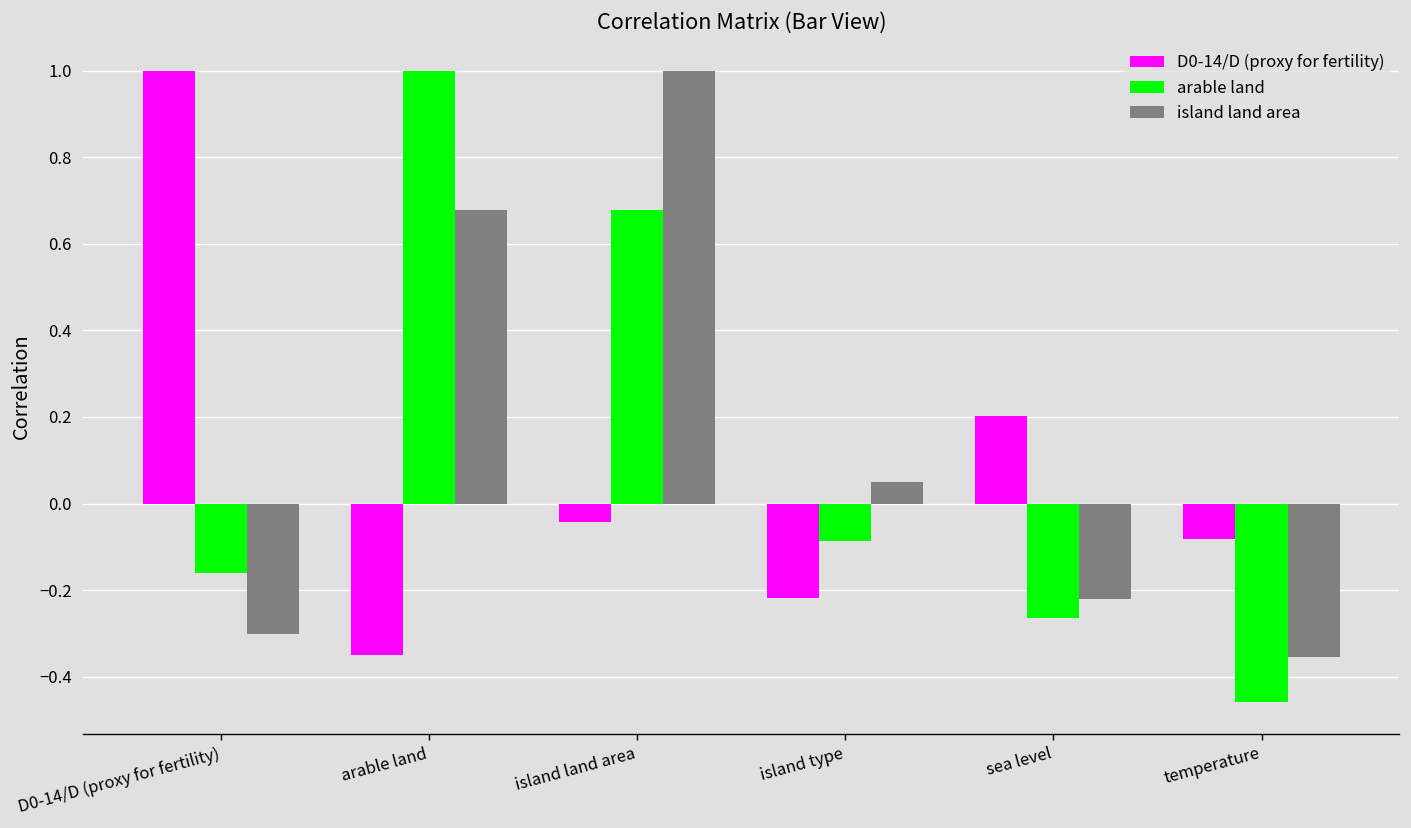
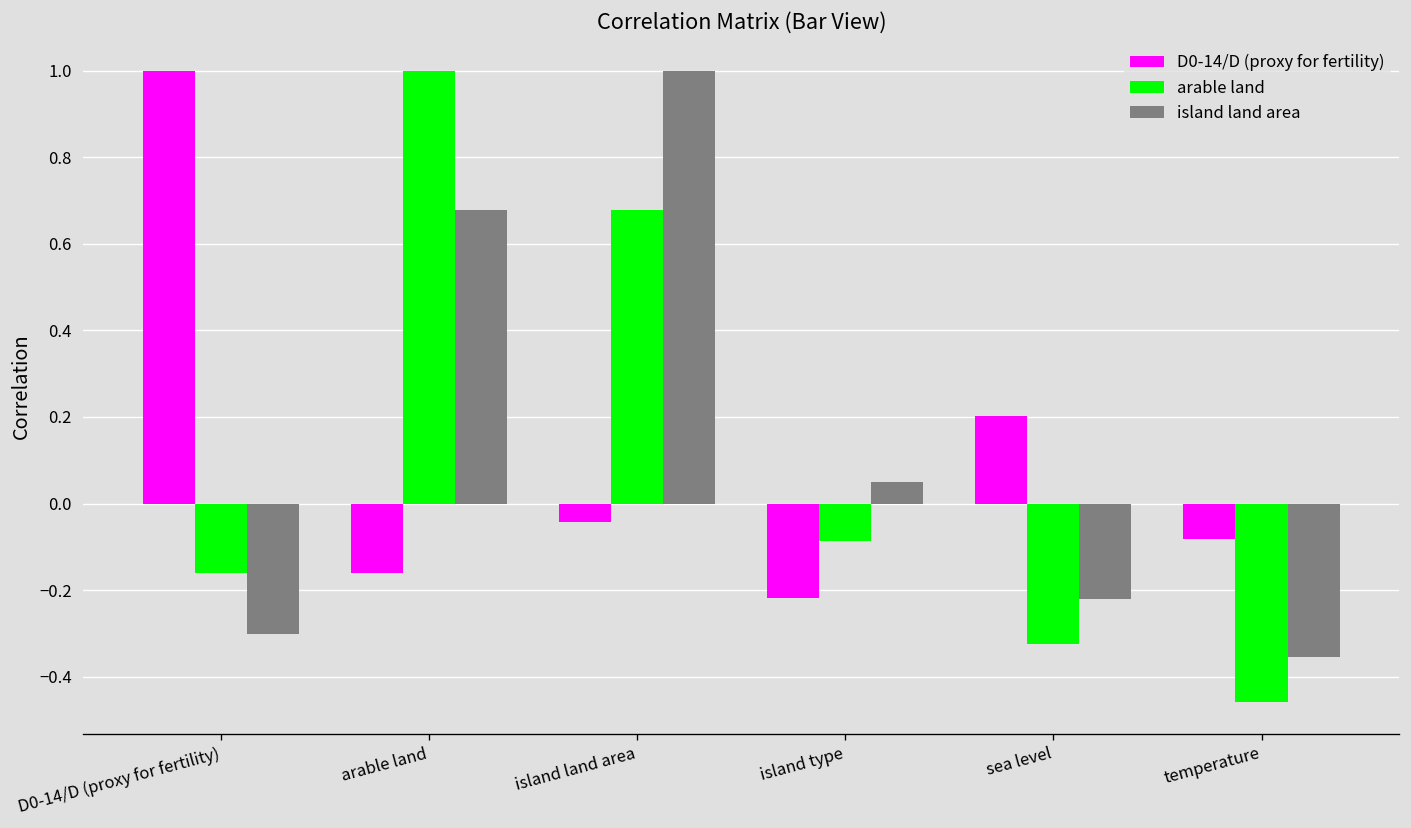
D0-14/D (proxy for fertility), arable land: -0.35 -> -0.16
arable land, sea level: -0.26 -> -0.32
